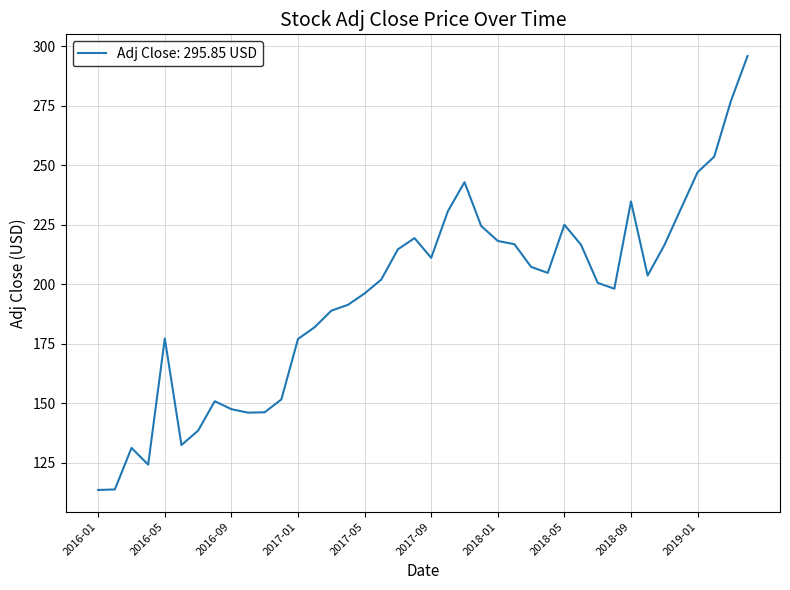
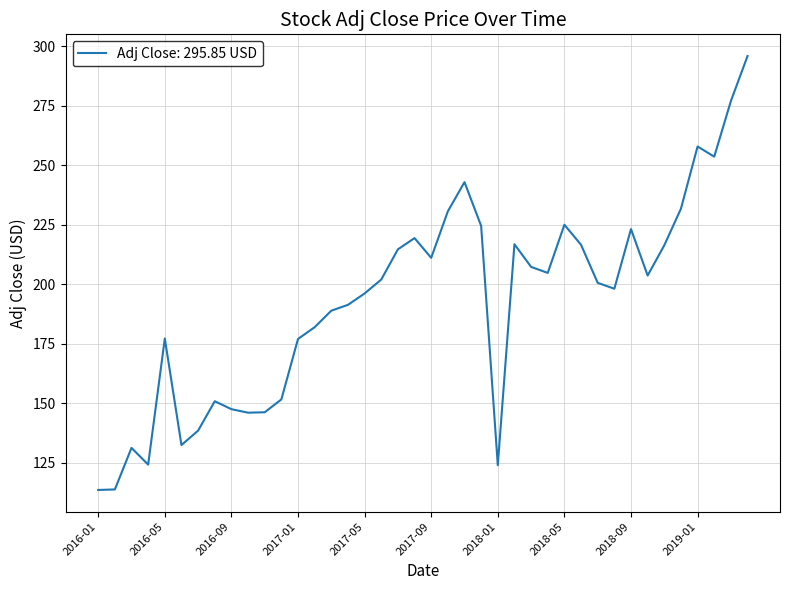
2018-01: 218 -> 124
2018-09: 235 -> 223
2019-01: 247 -> 258
